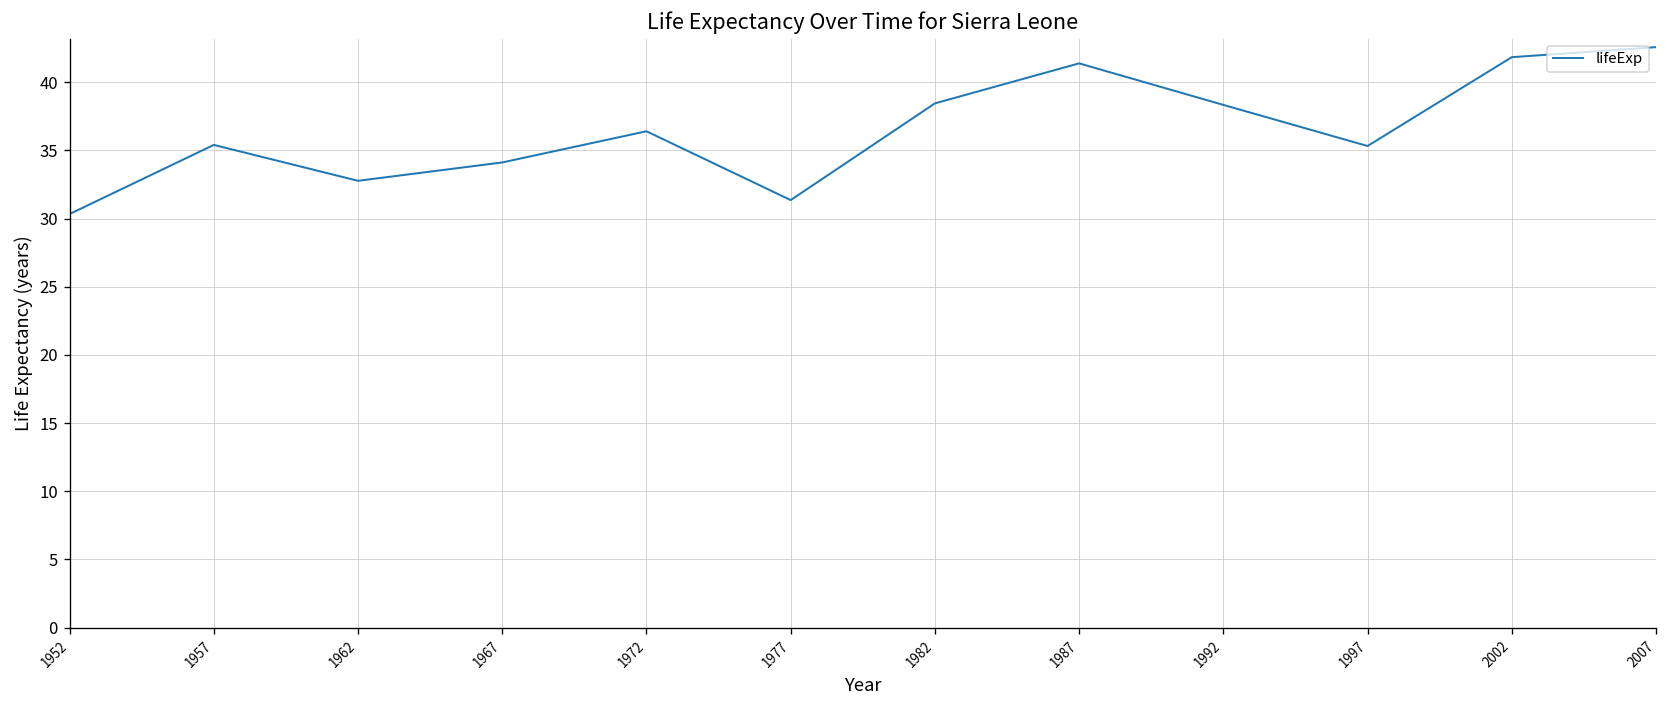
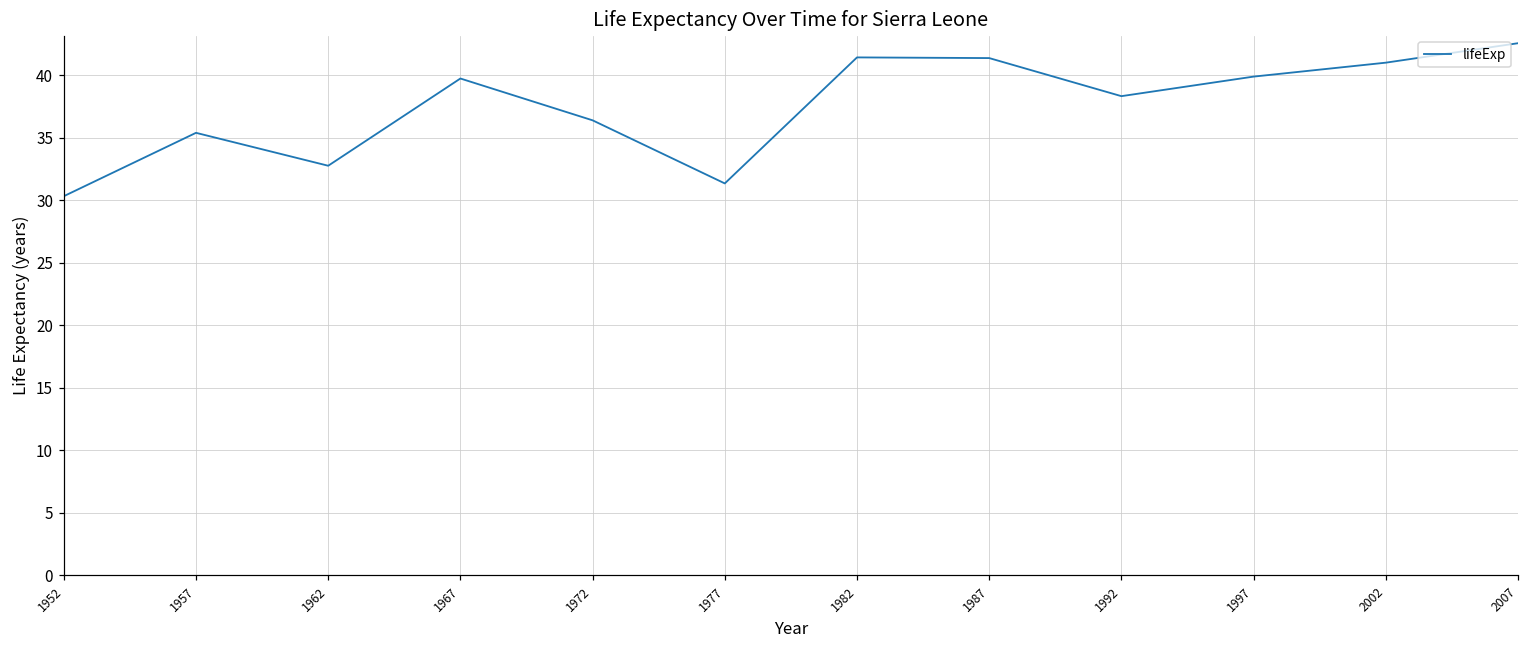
1967: 34.1 -> 39.7
1982: 38.4 -> 41.4
1997: 35.3 -> 39.9
2002: 41.8 -> 41.0
